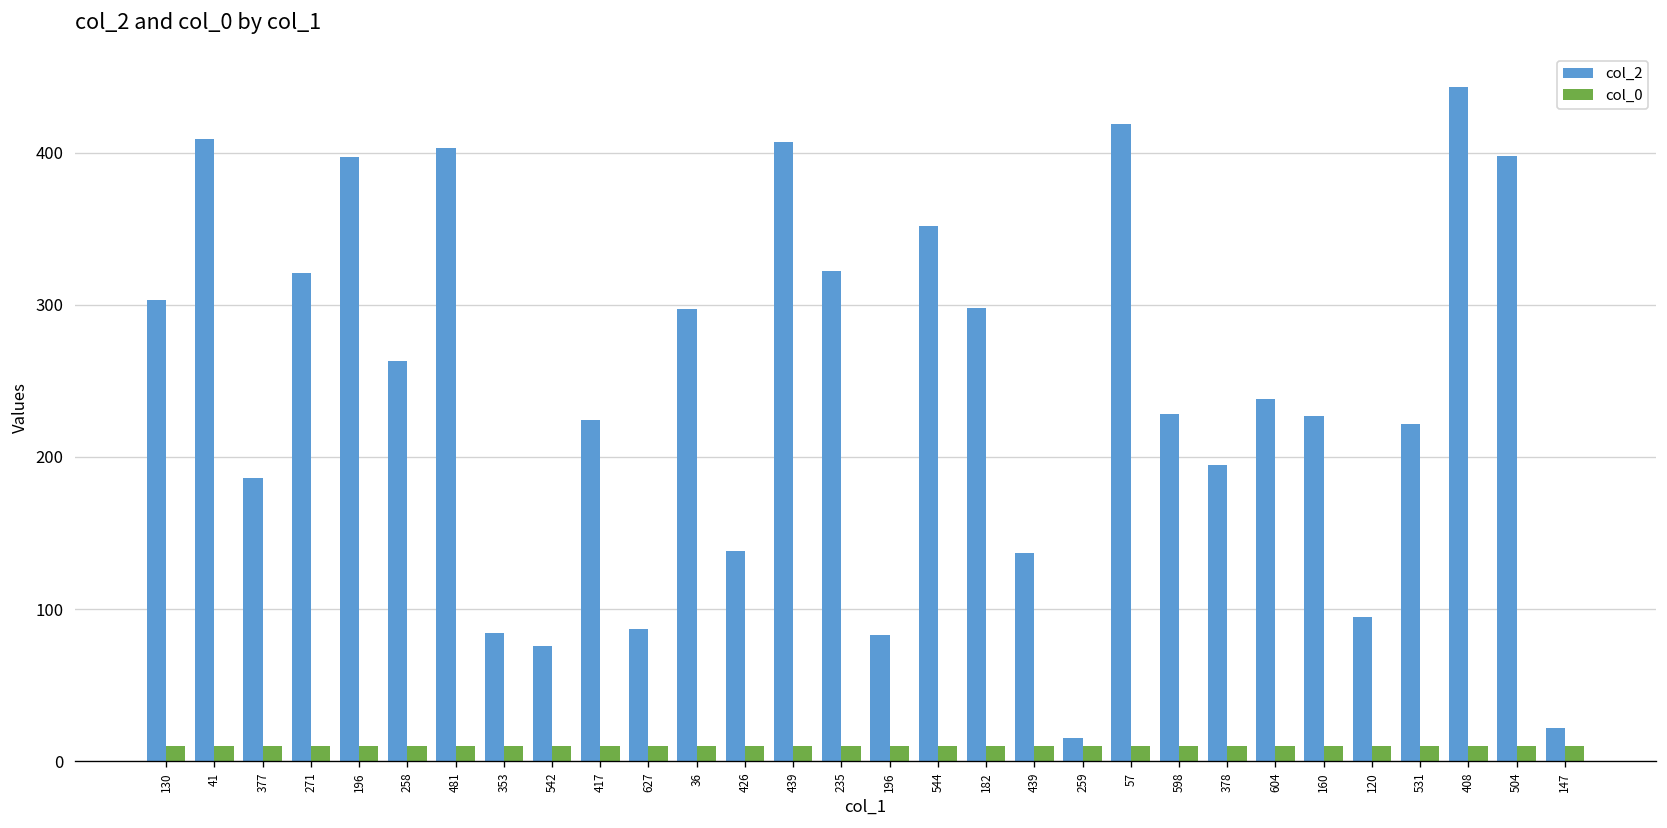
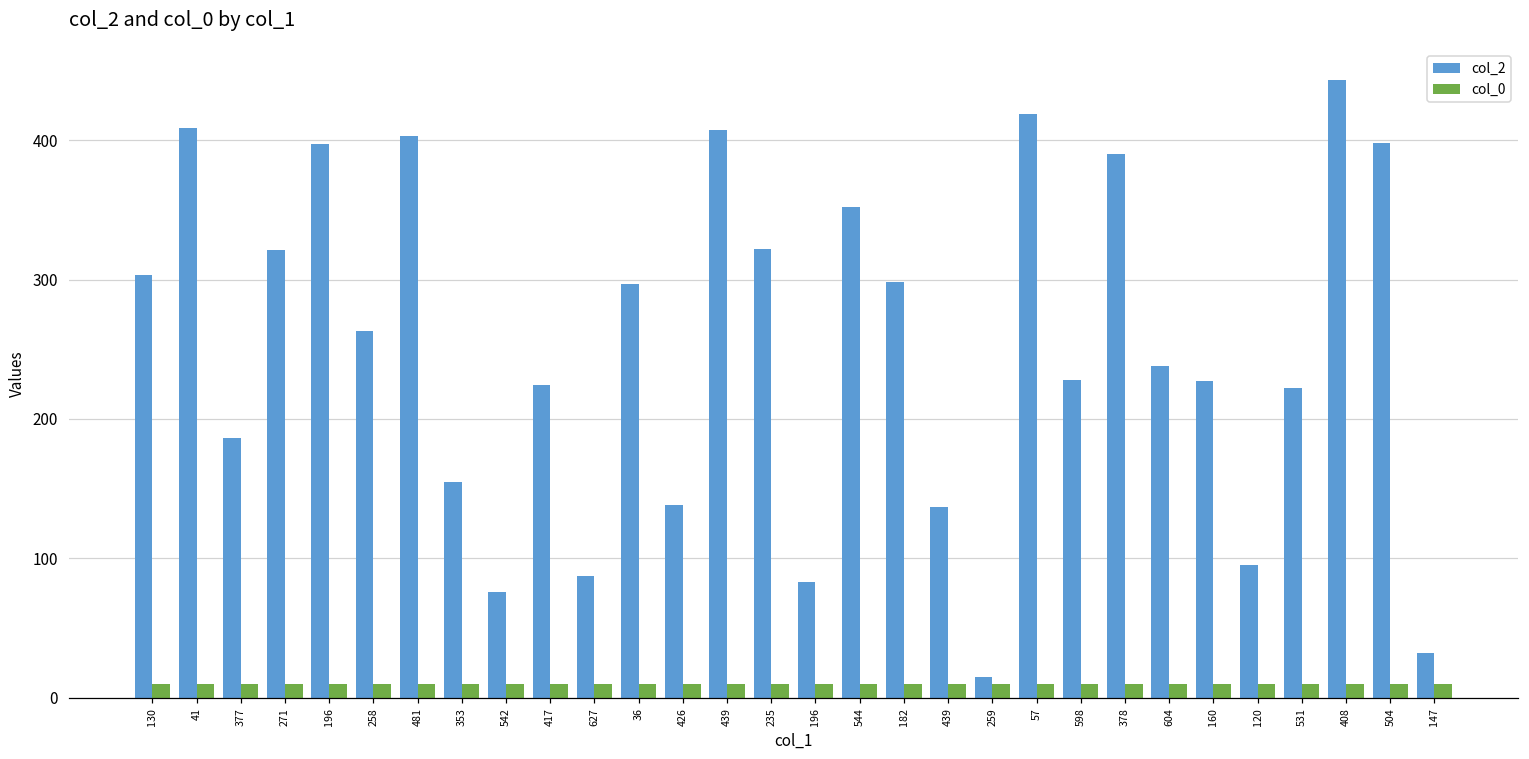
col_2, 353: 84 -> 155
col_2, 378: 195 -> 390
col_2, 147: 22 -> 32
